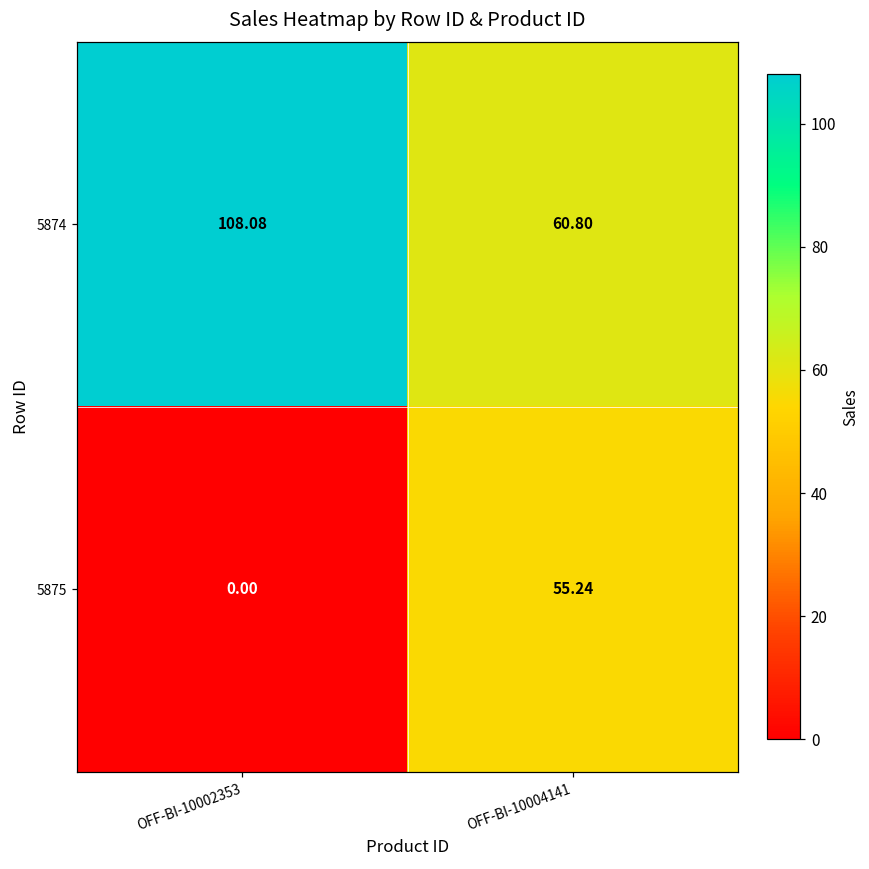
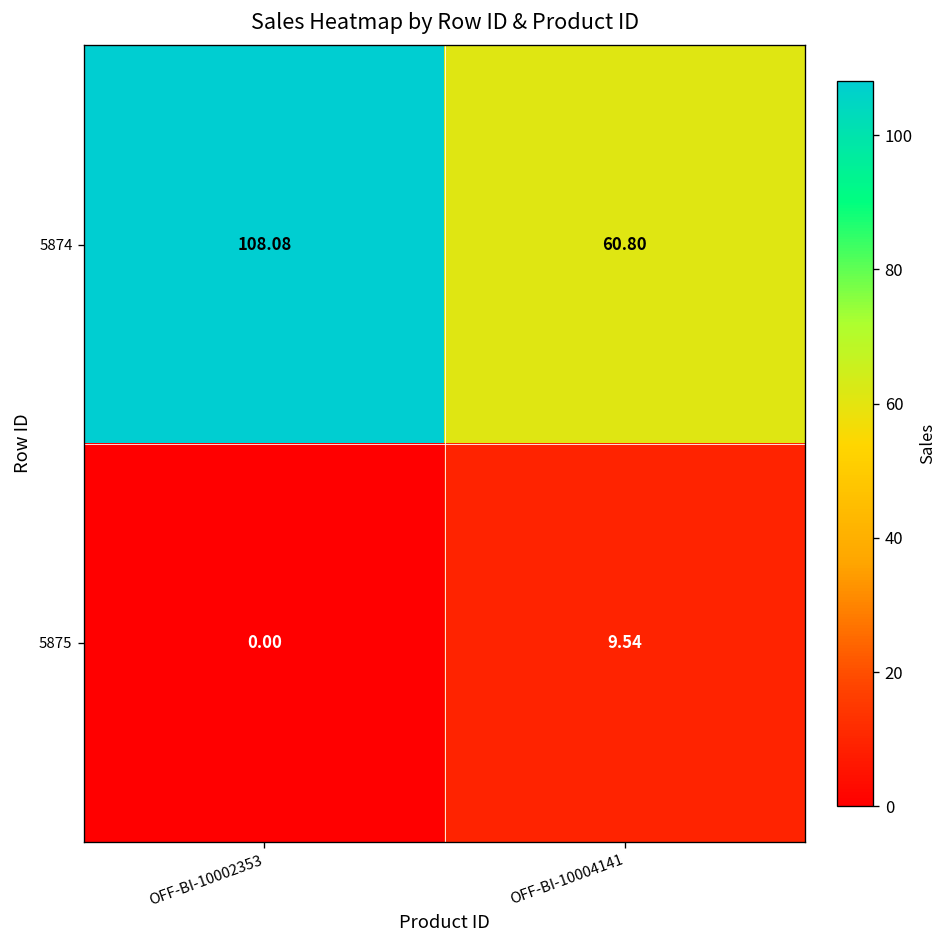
5875, OFF-BI-10004141: 55.24 -> 9.54
